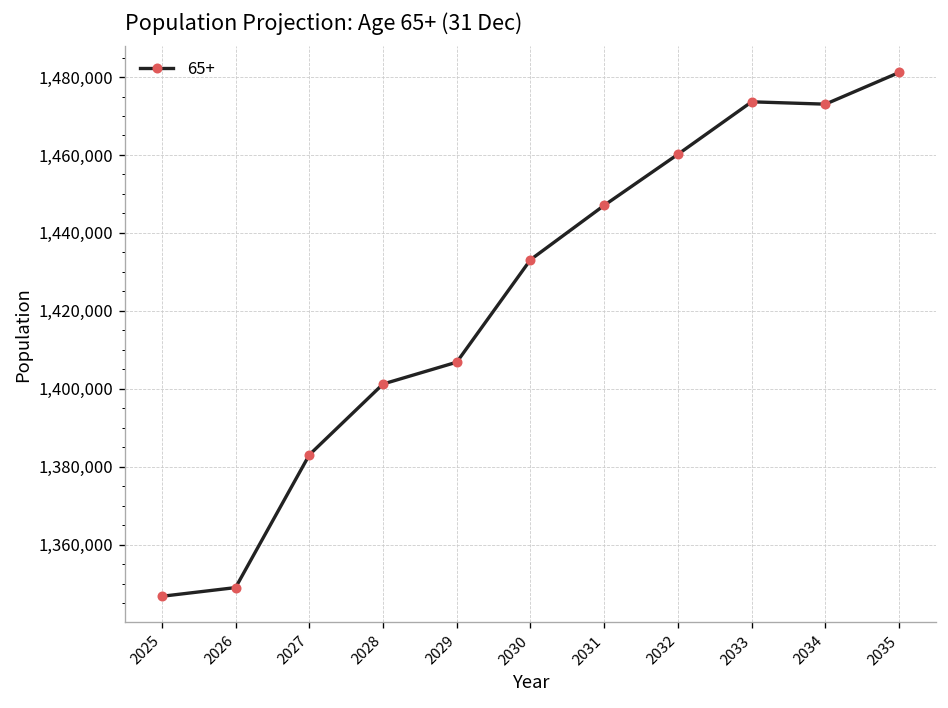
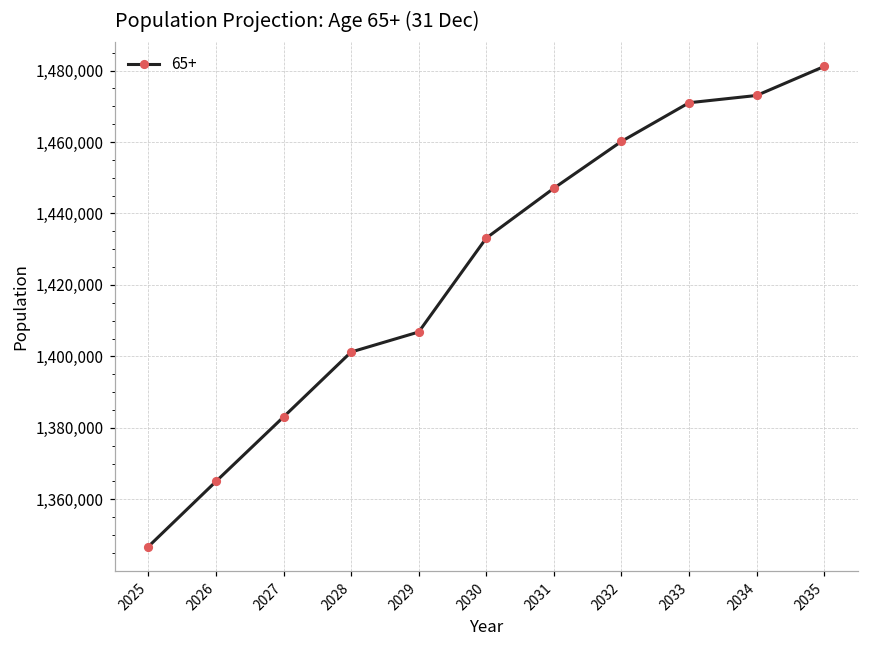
2026: 1,349,000 -> 1,365,000
2033: 1,474,000 -> 1,471,000
